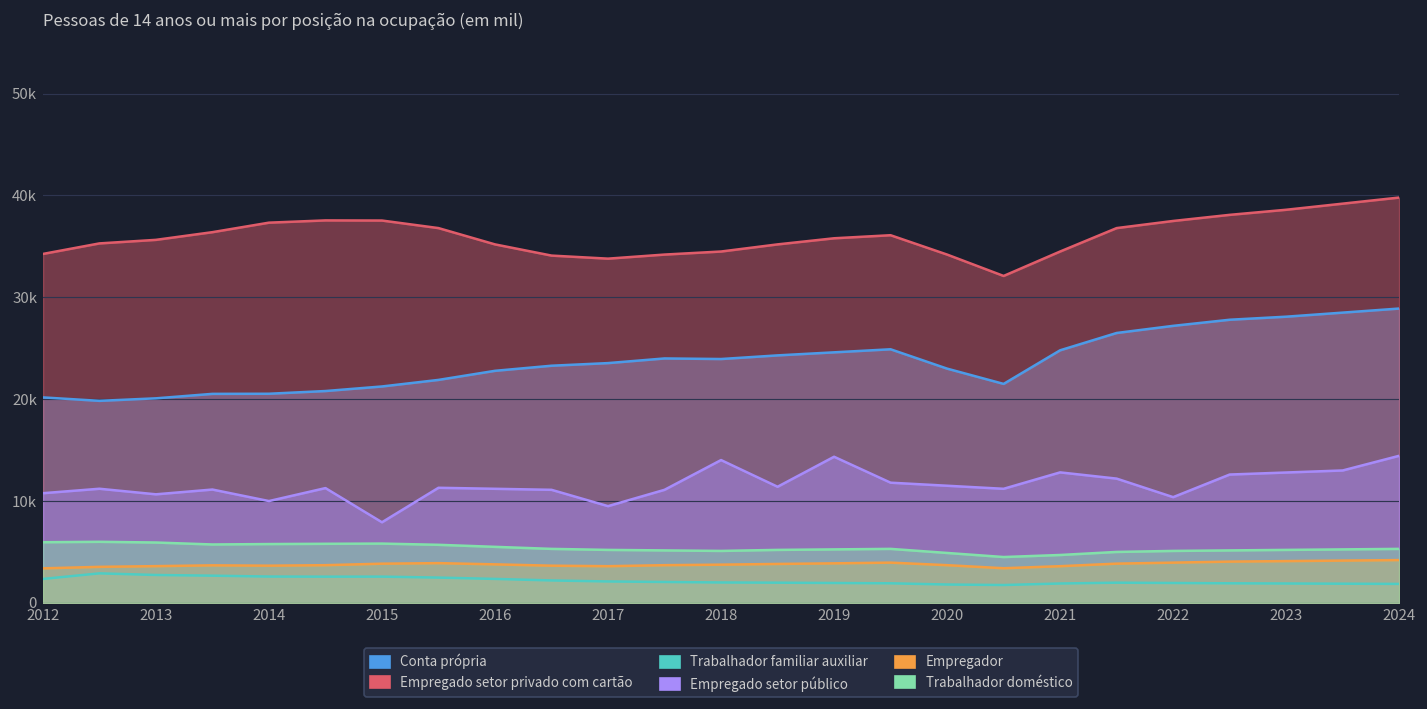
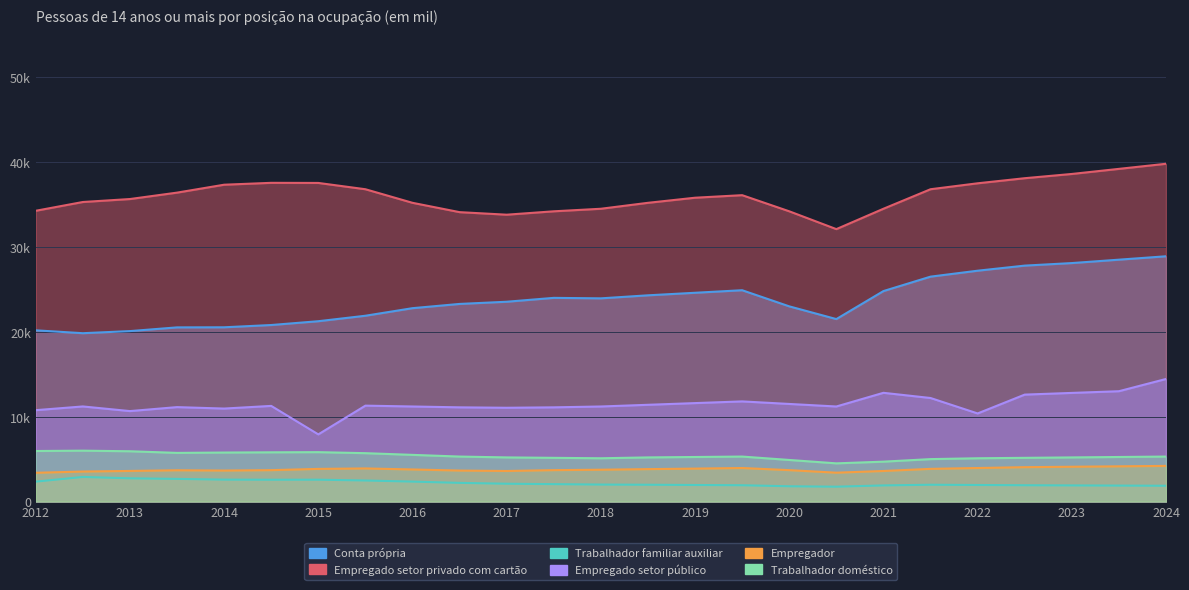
Empregado setor público, 2014: 10000 -> 11000
Empregado setor público, 2017: 9000 -> 11000
Empregado setor público, 2018: 14000 -> 11000
Empregado setor público, 2019: 14000 -> 12000
